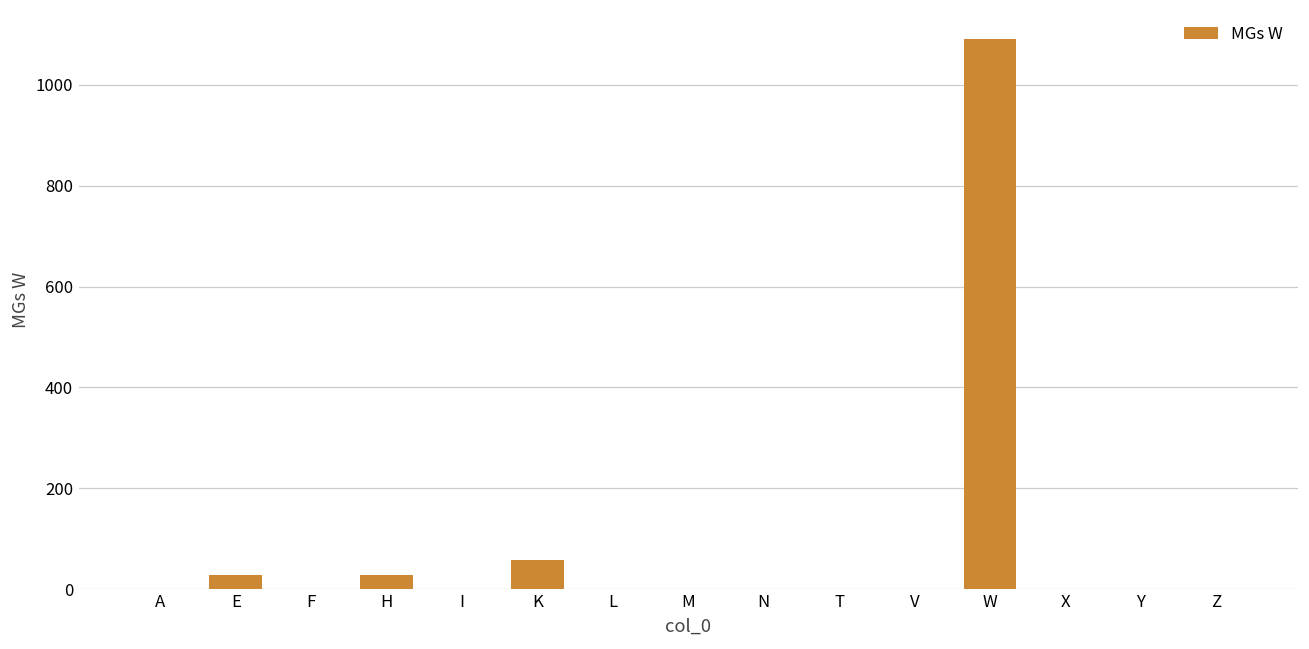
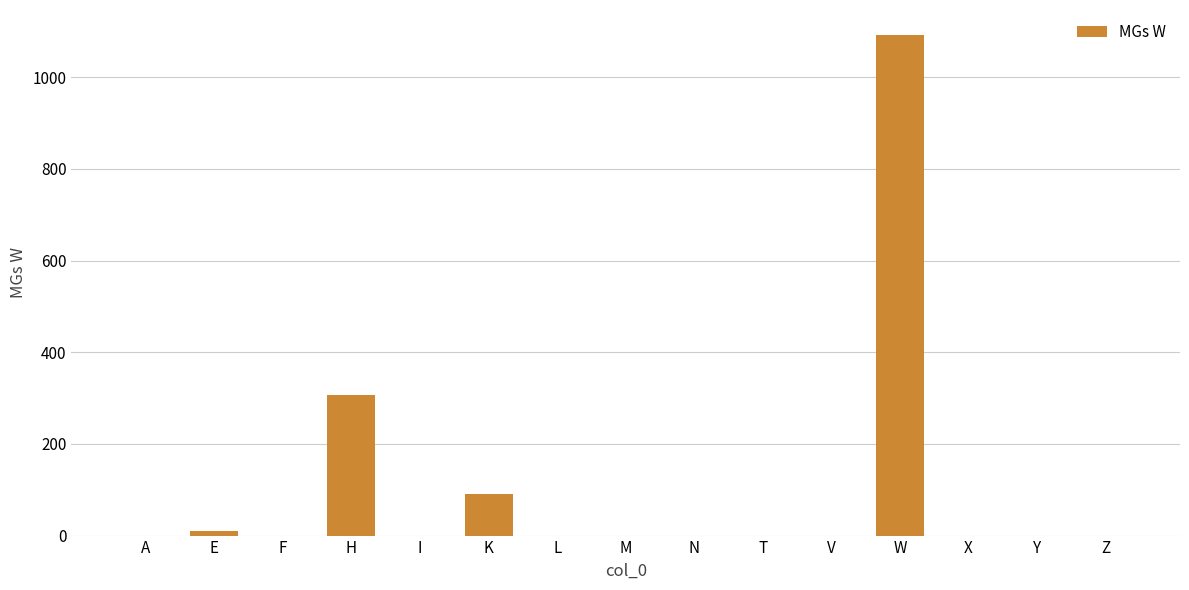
E: 30 -> 10
H: 30 -> 310
K: 60 -> 90
